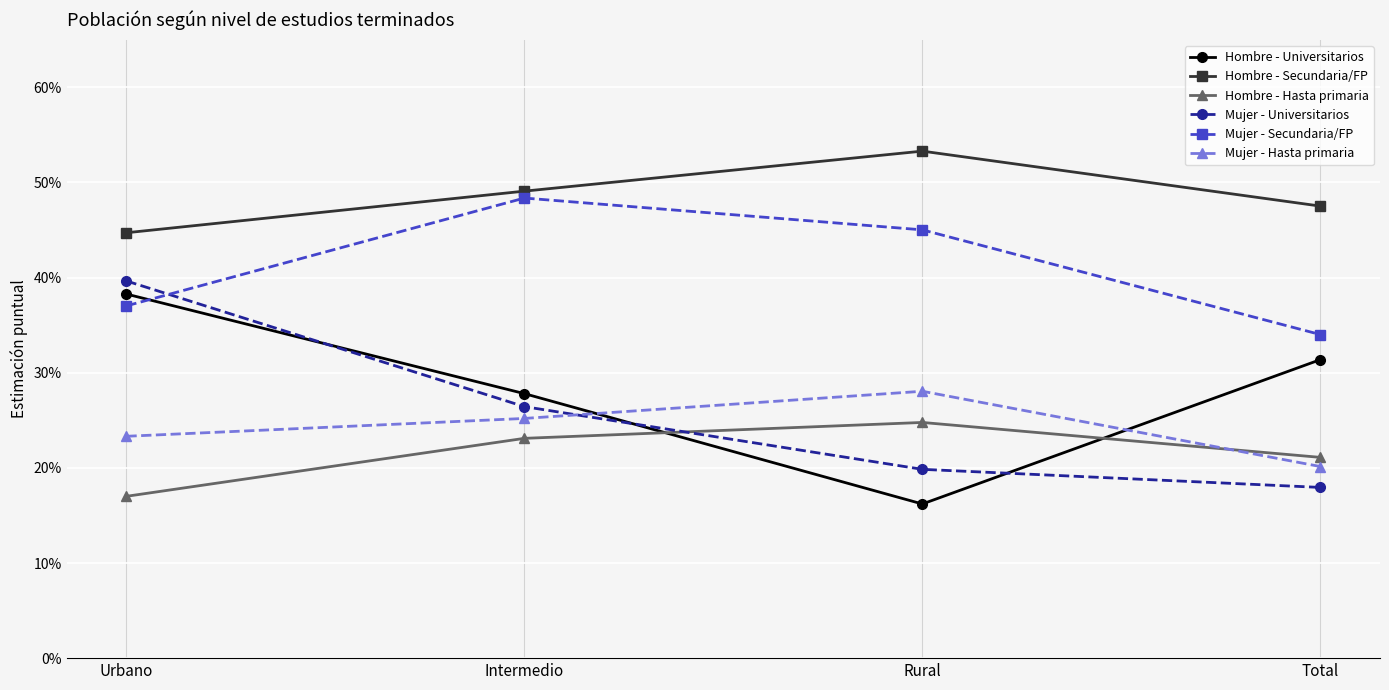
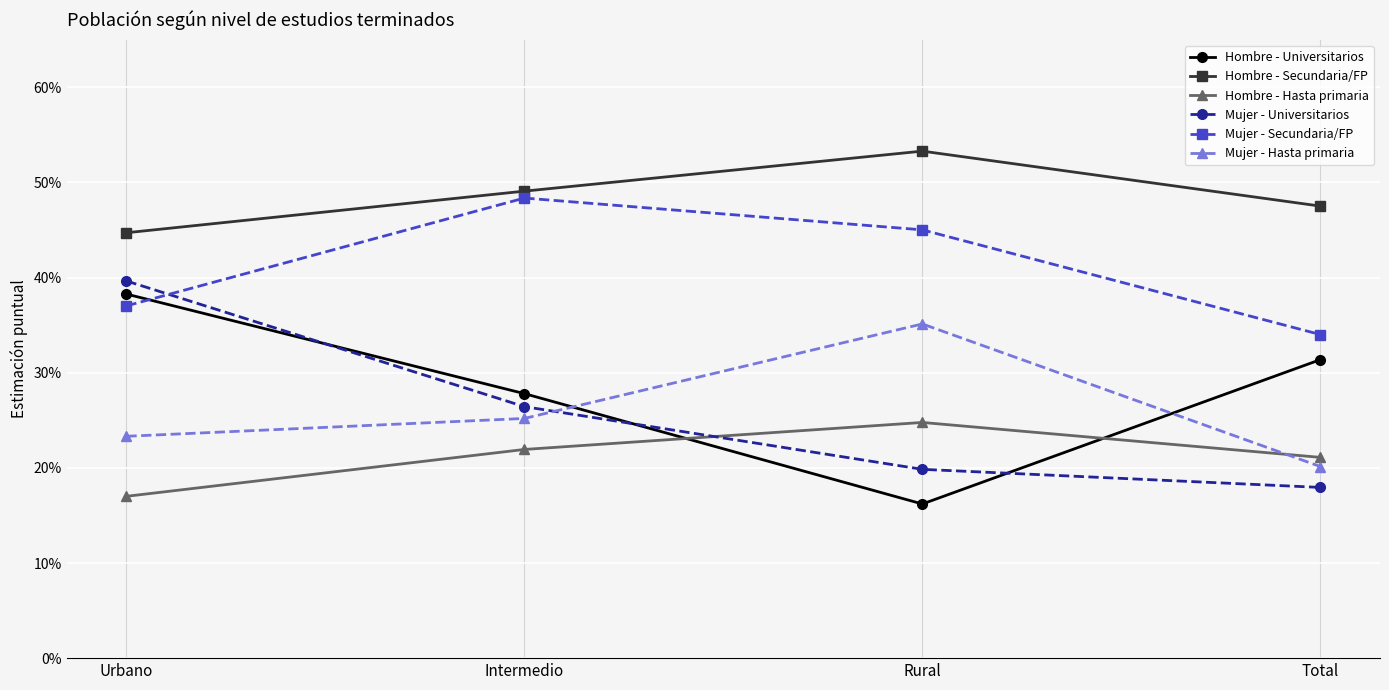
Hombre - Hasta primaria, Intermedio: 23% -> 22%
Mujer - Hasta primaria, Rural: 28% -> 35%
